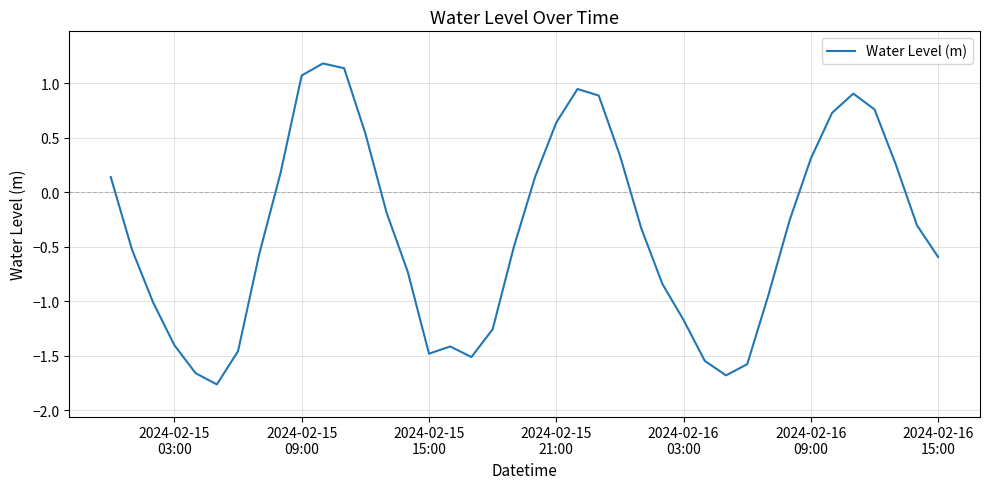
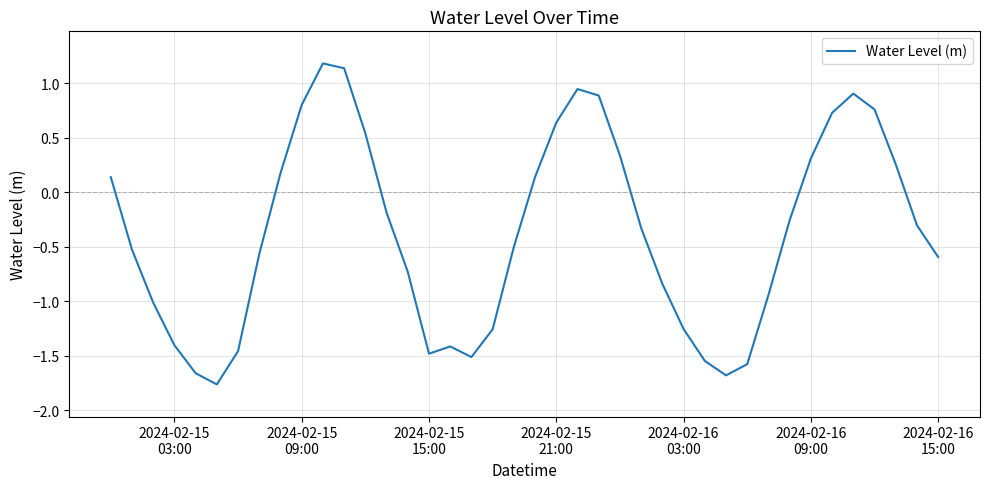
2024-02-15 09:00: 1.07 -> 0.80
2024-02-16 03:00: -1.17 -> -1.25
